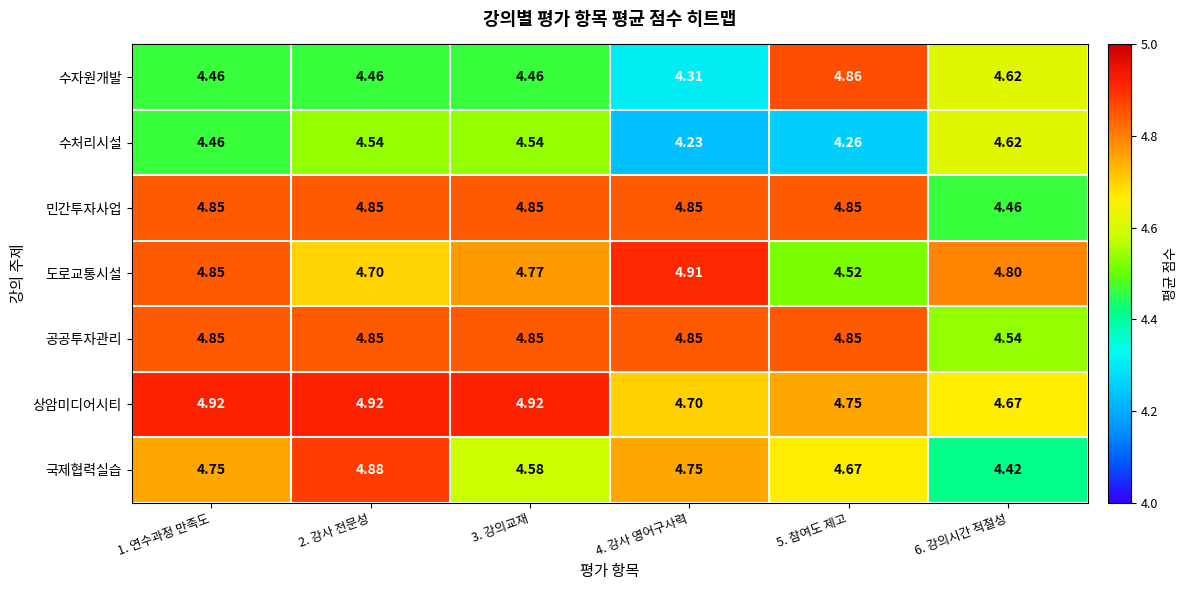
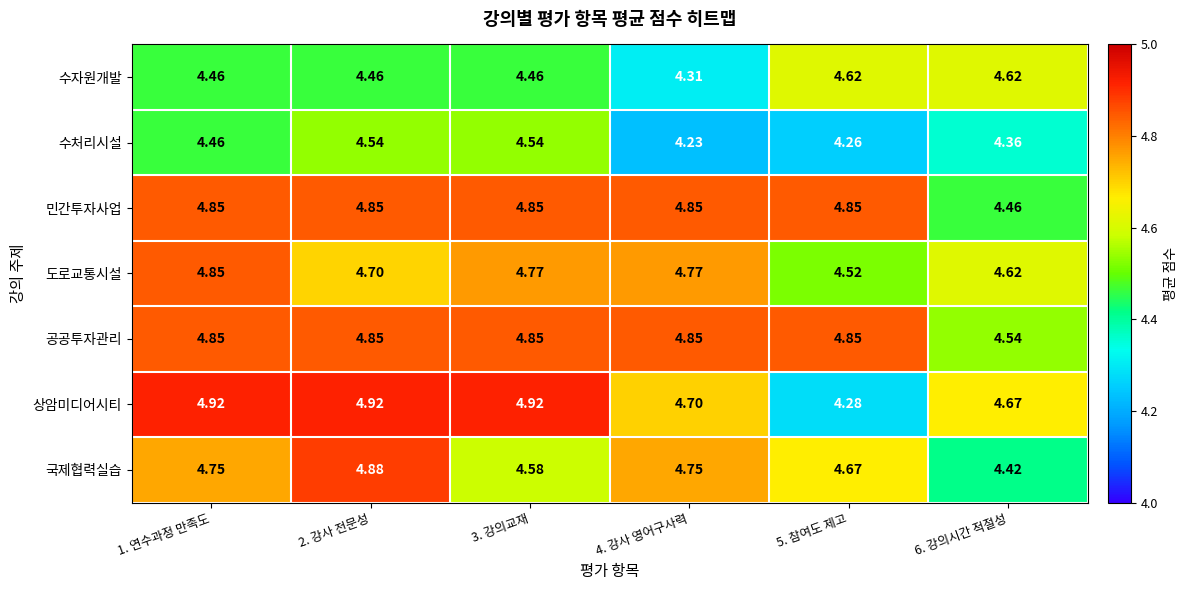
수자원개발, 5. 참여도 제고: 4.86 -> 4.62
수처리시설, 6. 강의시간 적절성: 4.62 -> 4.36
도로교통시설, 4. 강사 영어구사력: 4.91 -> 4.77
도로교통시설, 6. 강의시간 적절성: 4.80 -> 4.62
상암미디어시티, 5. 참여도 제고: 4.75 -> 4.28
